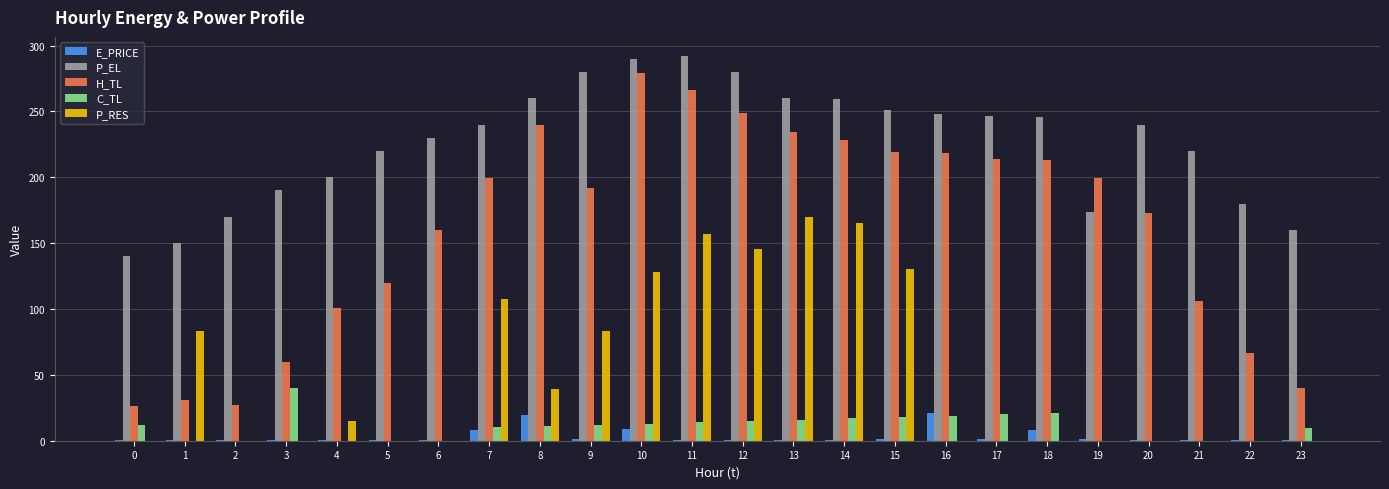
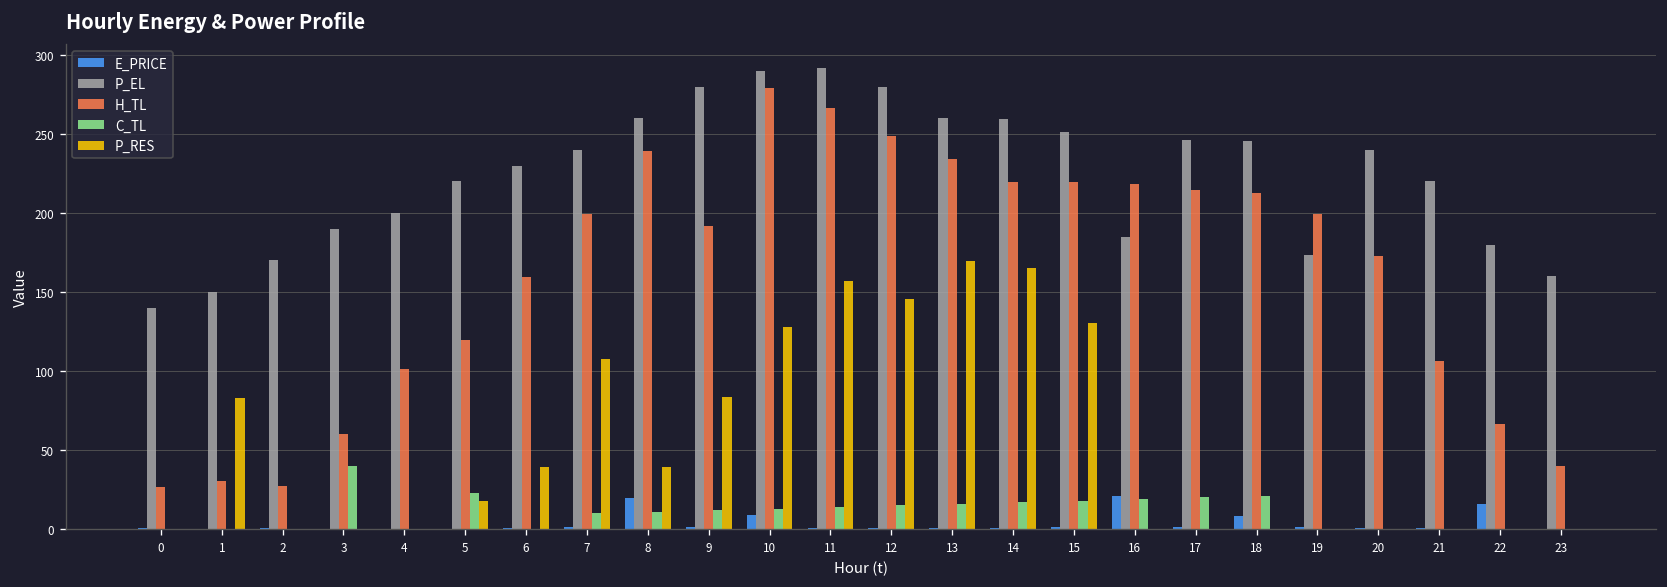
C_TL, 0: 12 -> 0
P_RES, 4: 15 -> 0
C_TL, 5: 0 -> 23
P_RES, 5: 0 -> 18
P_RES, 6: 0 -> 39
E_PRICE, 7: 8 -> 1
H_TL, 14: 228 -> 219
P_EL, 16: 248 -> 185
E_PRICE, 22: 0 -> 16
C_TL, 23: 10 -> 0
